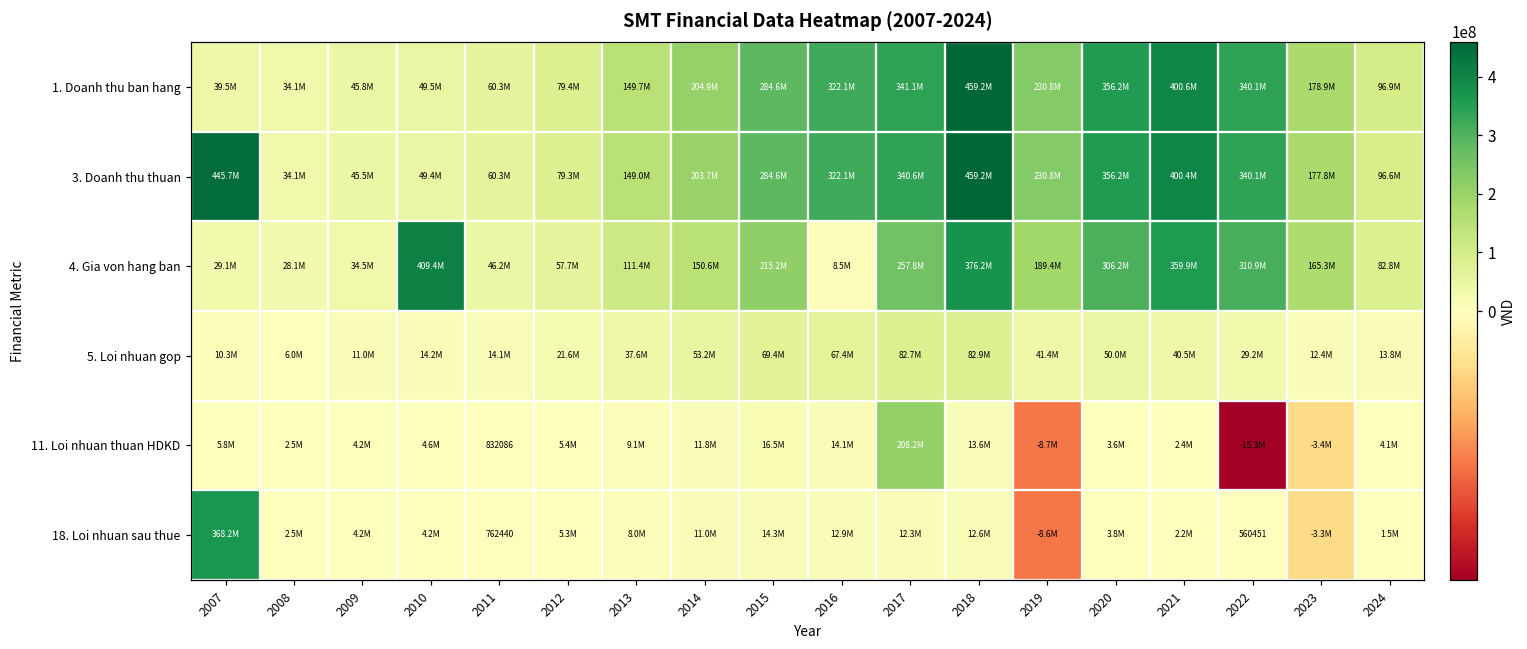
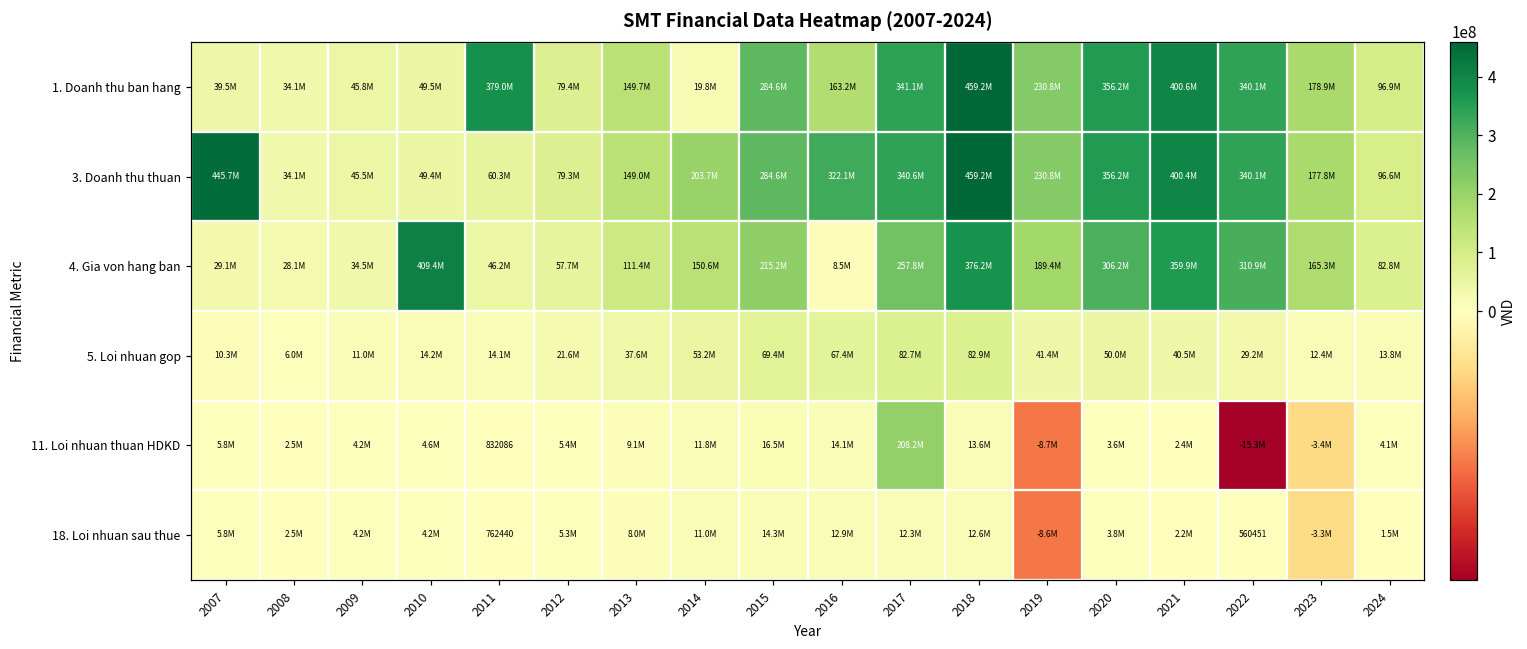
1. Doanh thu ban hang, 2011: 60.3M -> 379.0M
1. Doanh thu ban hang, 2014: 204.9M -> 19.8M
1. Doanh thu ban hang, 2016: 322.1M -> 163.2M
18. Loi nhuan sau thue, 2007: 368.2M -> 5.8M
